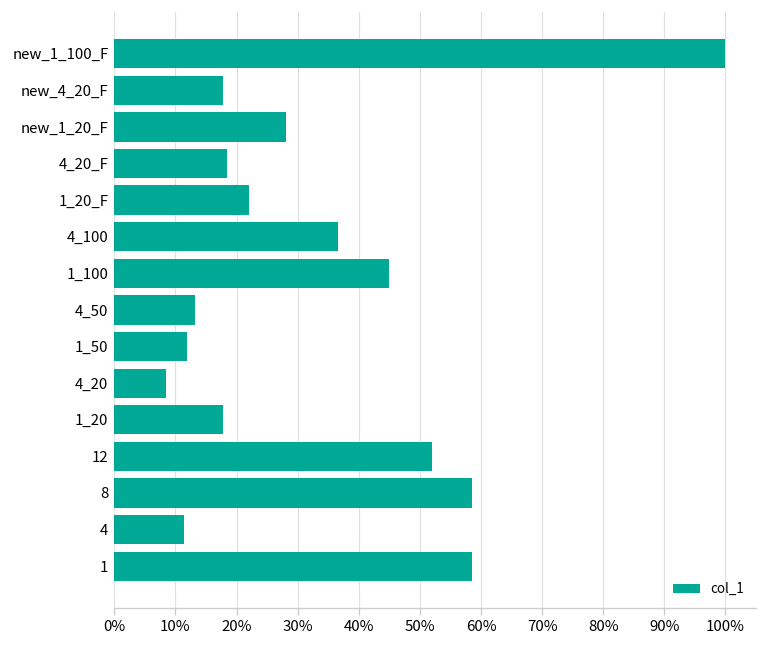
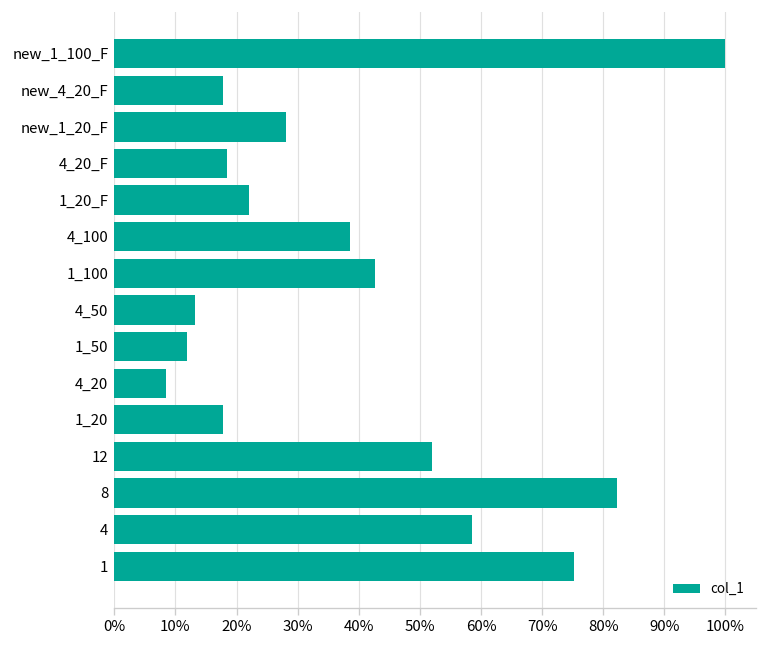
4_100: 37% -> 39%
1_100: 45% -> 43%
8: 59% -> 82%
4: 11% -> 58%
1: 58% -> 75%
